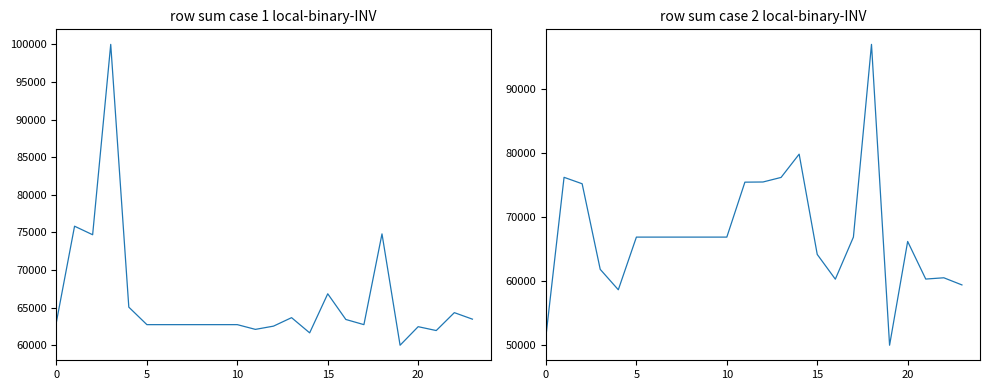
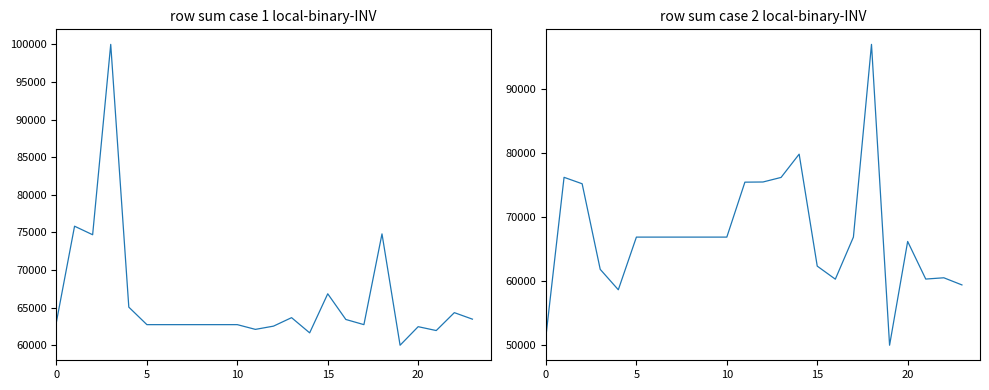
row sum case 2 local-binary-INV, 15: 64000 -> 62000
